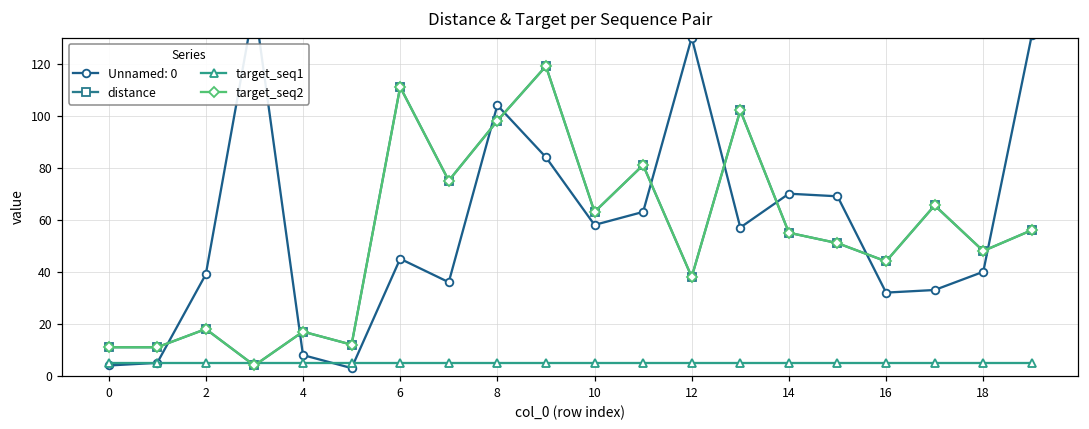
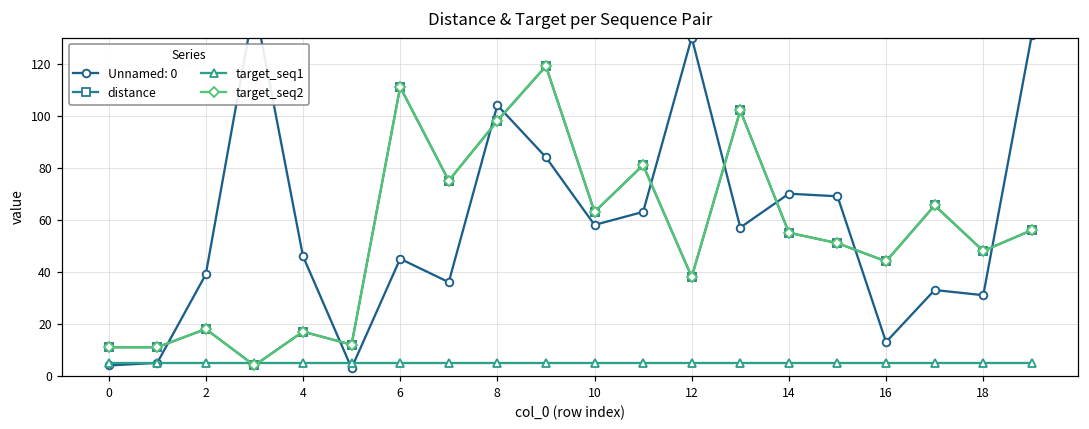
Unnamed: 0, 4: 8 -> 46
Unnamed: 0, 16: 32 -> 13
Unnamed: 0, 18: 40 -> 31
